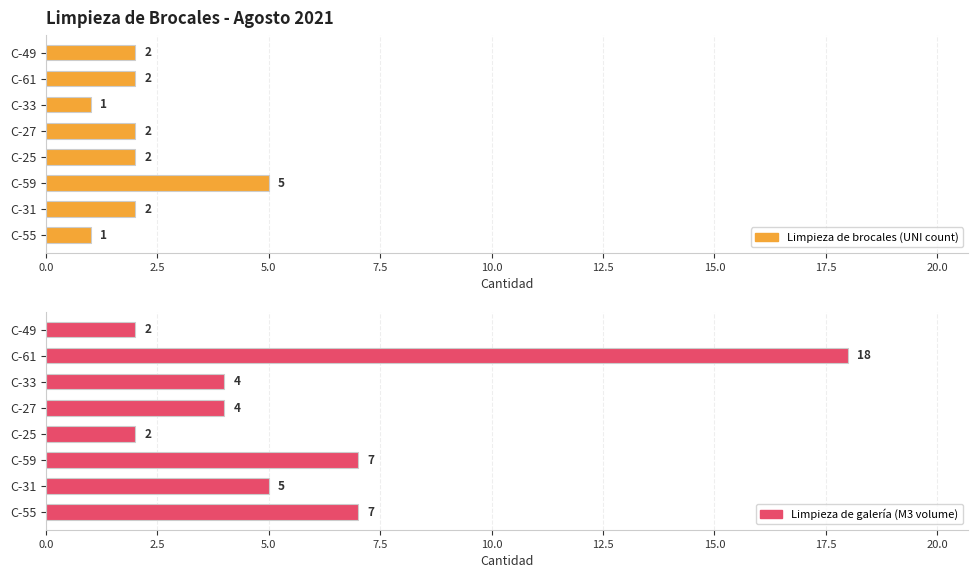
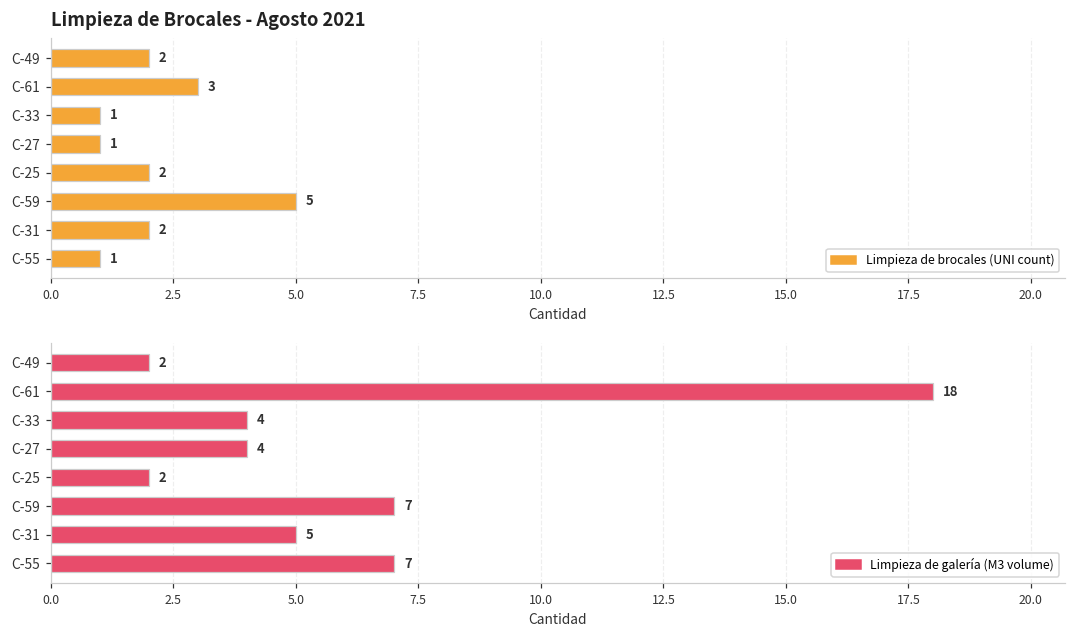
Limpieza de Brocales - Agosto 2021, C-61: 2 -> 3
Limpieza de Brocales - Agosto 2021, C-27: 2 -> 1
